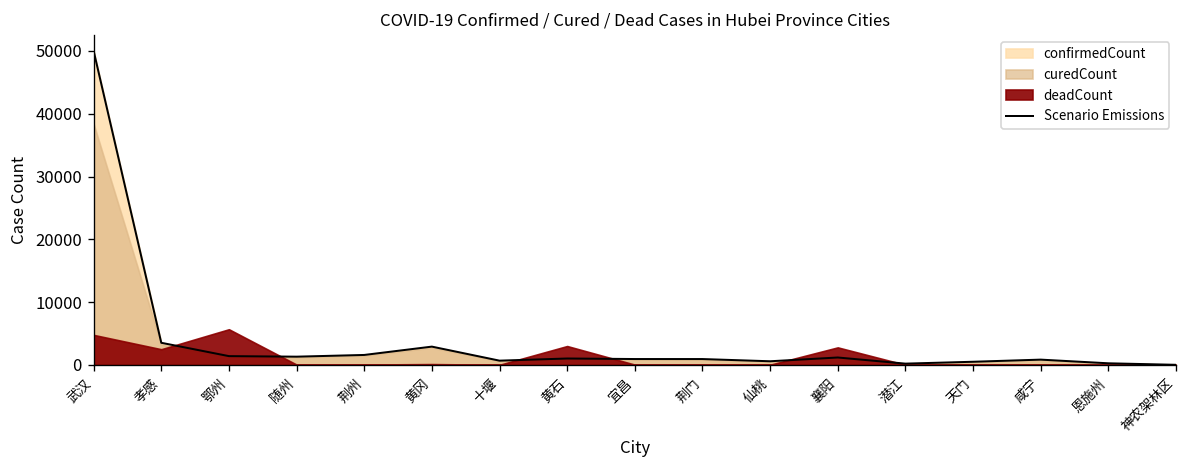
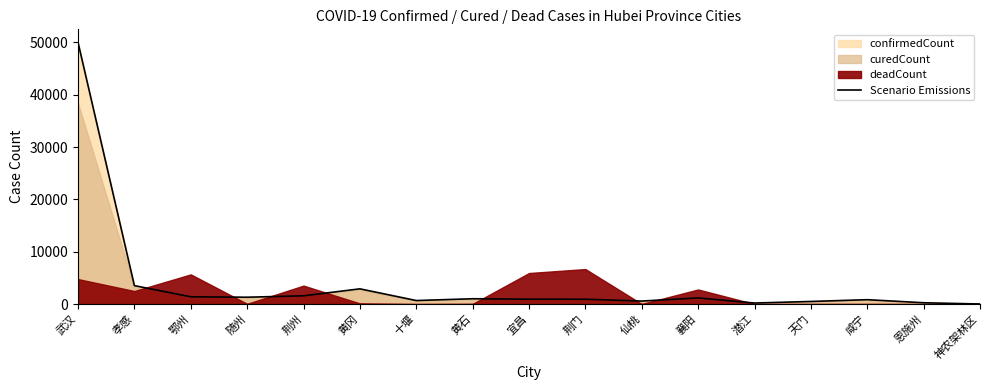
deadCount, 荆州: 0 -> 4000
deadCount, 黄石: 3000 -> 0
deadCount, 宜昌: 0 -> 6000
deadCount, 荆门: 0 -> 7000
